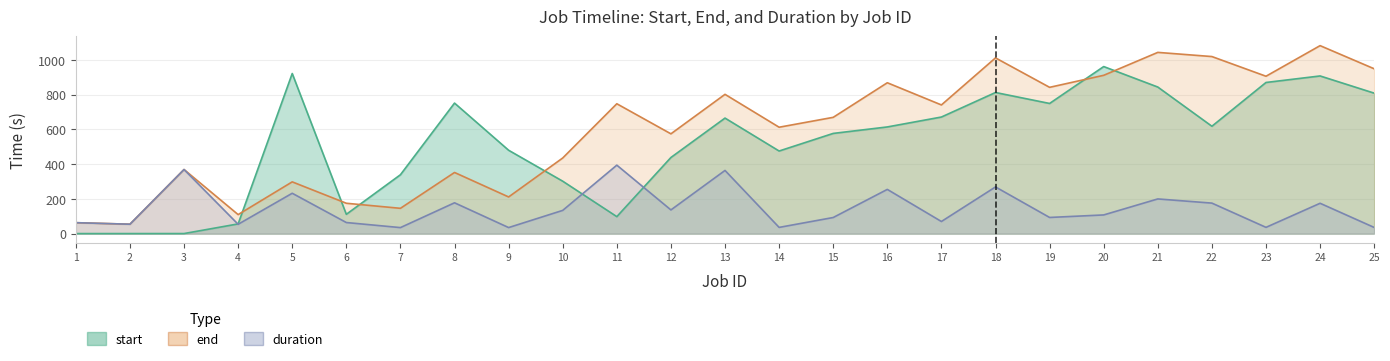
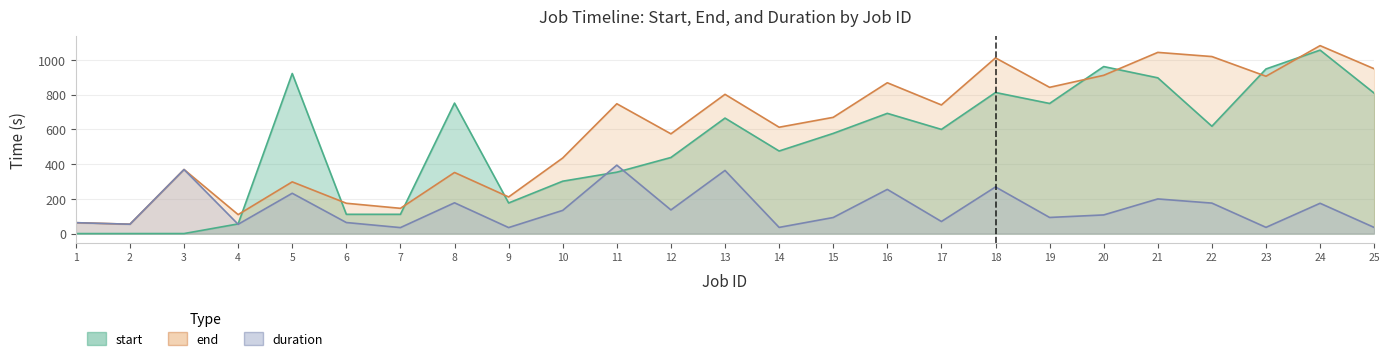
start, 7: 340 -> 110
start, 9: 480 -> 180
start, 11: 100 -> 350
start, 16: 610 -> 690
start, 17: 670 -> 600
start, 21: 840 -> 900
start, 23: 870 -> 950
start, 24: 910 -> 1060
